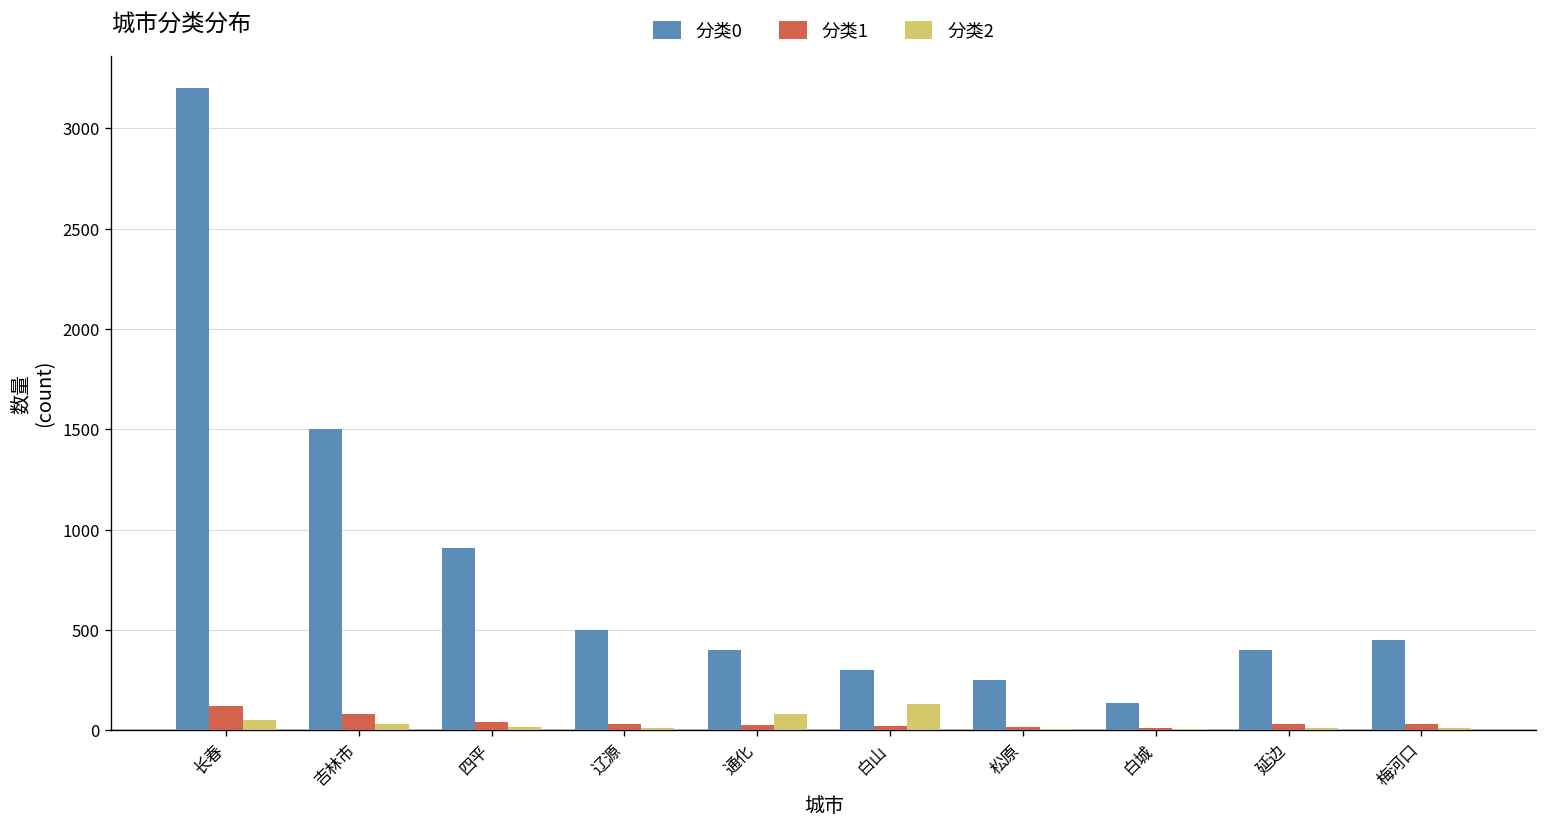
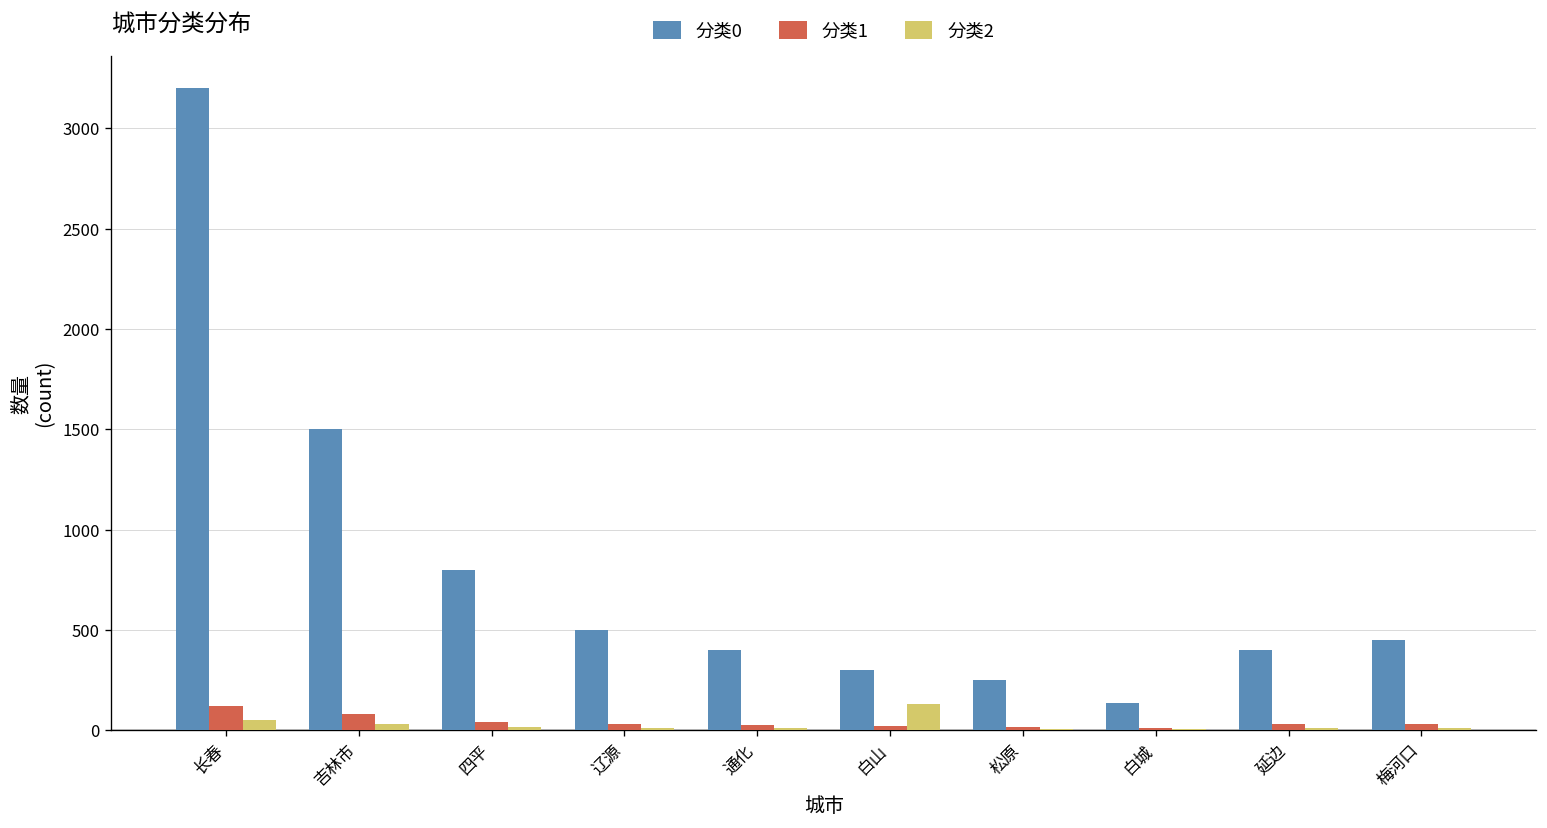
分类0, 四平: 910 -> 800
分类2, 通化: 80 -> 10
